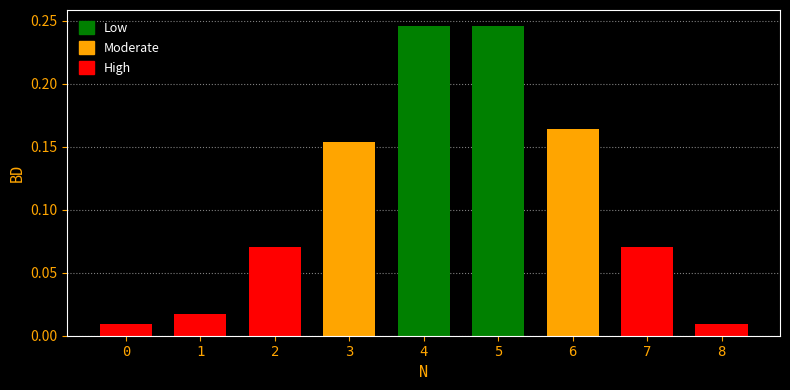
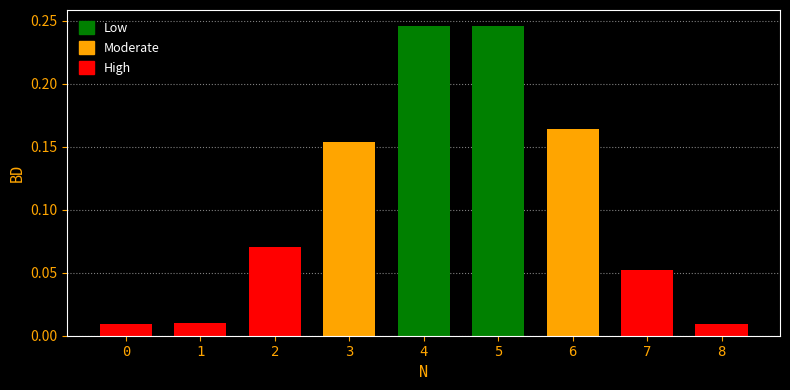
1: 0.018 -> 0.010
7: 0.070 -> 0.052
